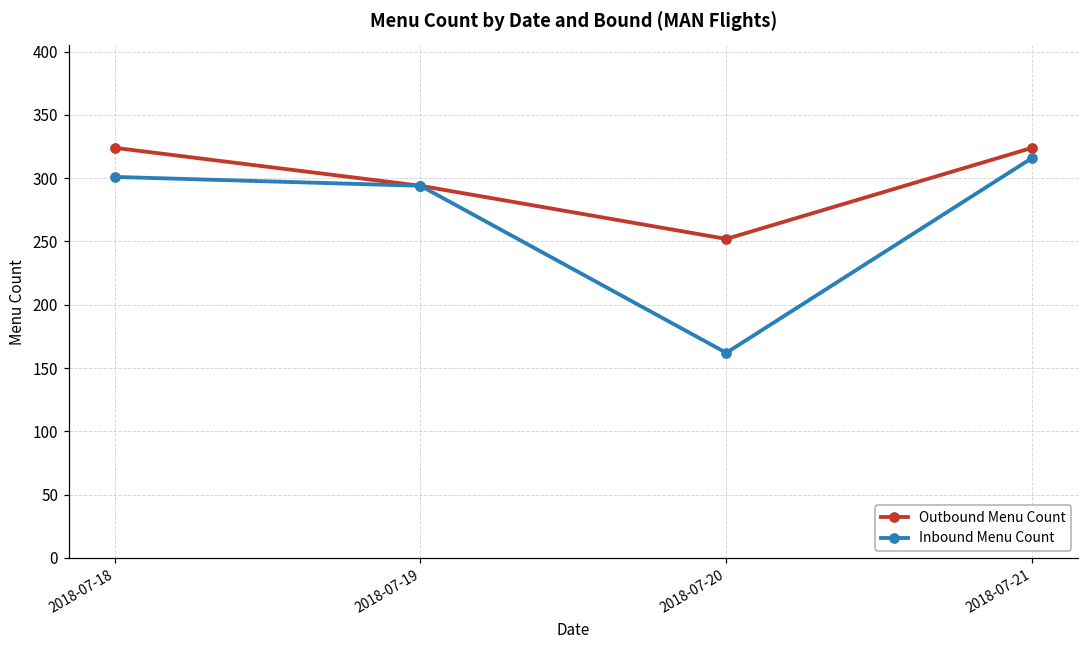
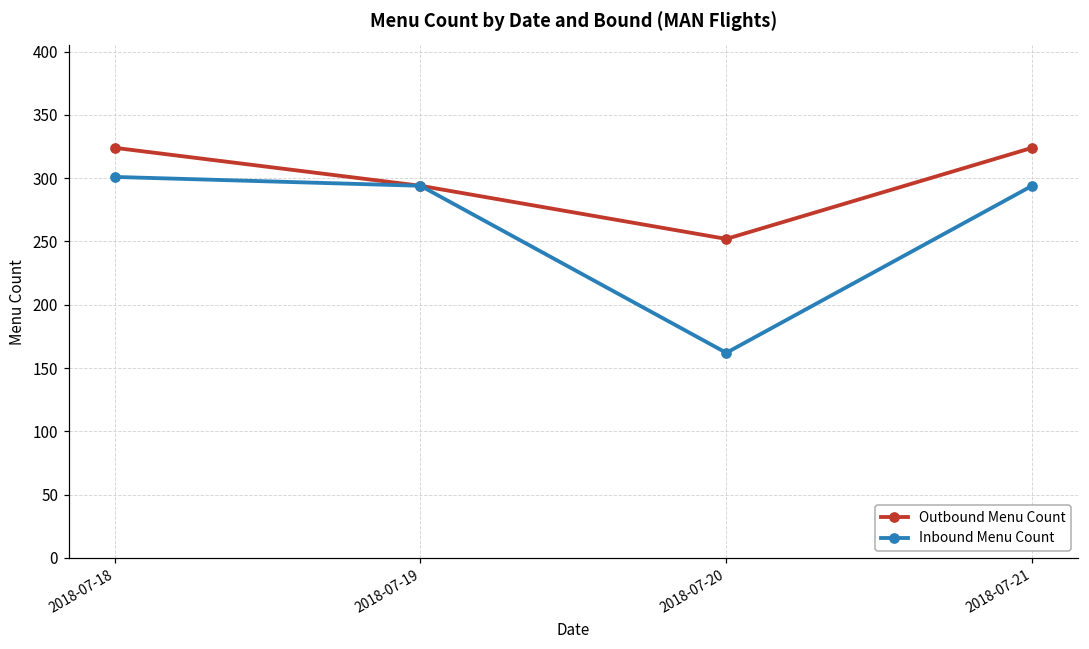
Inbound Menu Count, 2018-07-21: 316 -> 294
